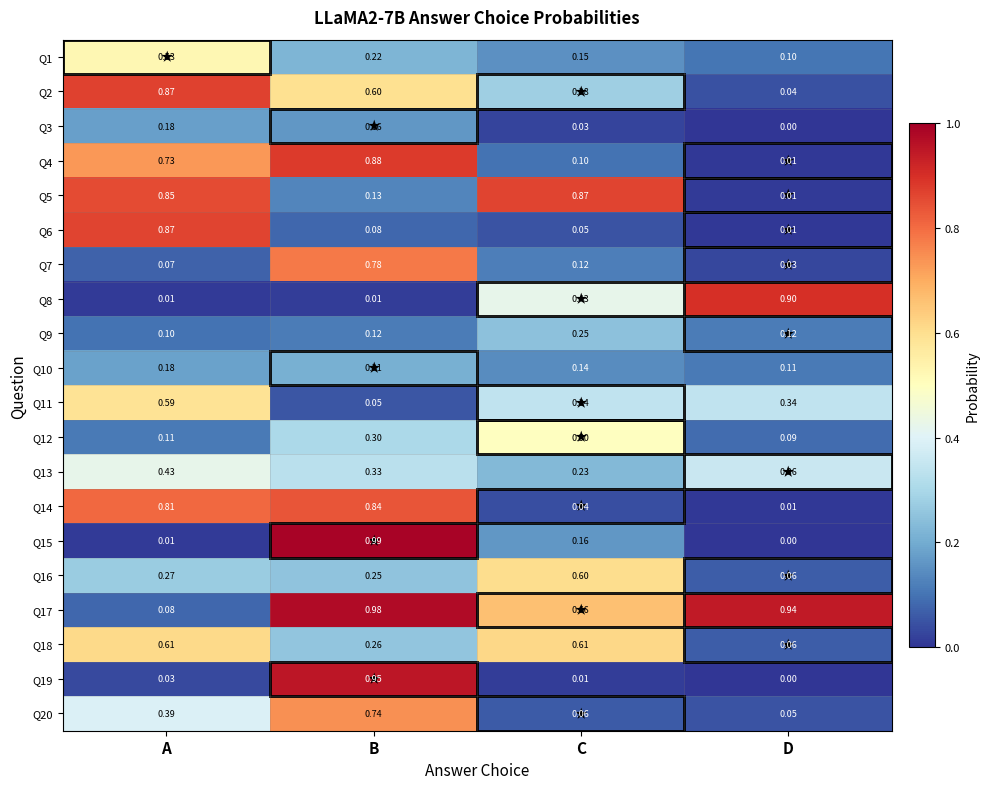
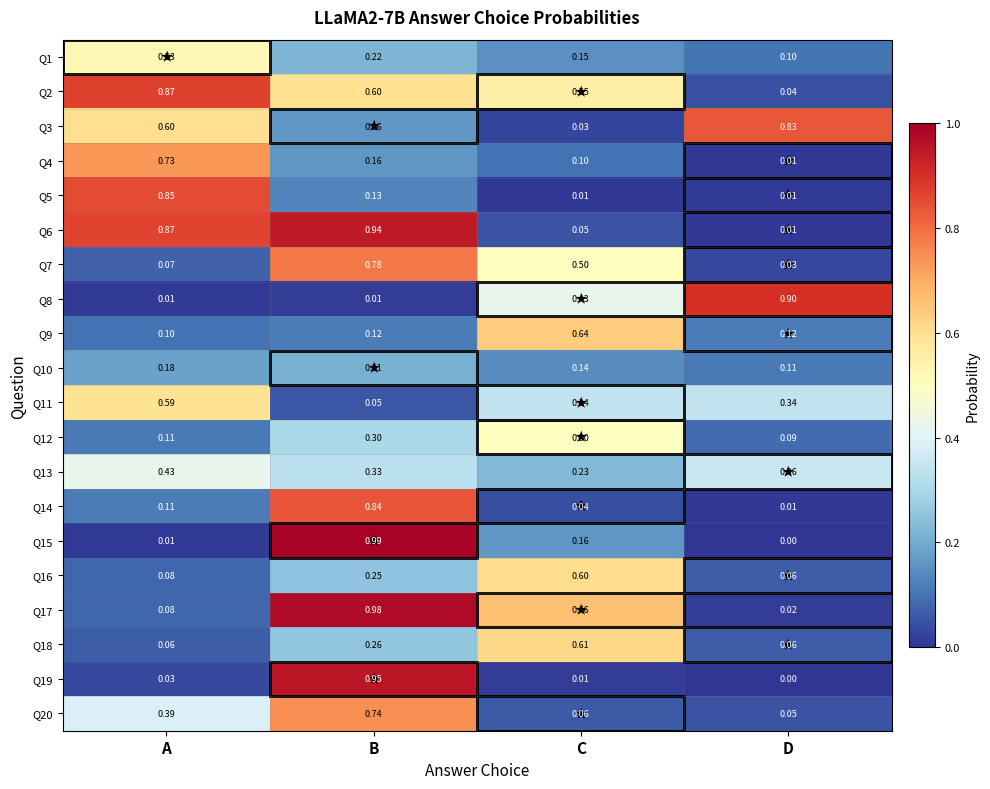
Q2, C: 0.28 -> 0.55
Q3, A: 0.18 -> 0.60
Q3, D: 0.00 -> 0.83
Q4, B: 0.88 -> 0.16
Q5, C: 0.87 -> 0.01
Q6, B: 0.08 -> 0.94
Q7, C: 0.12 -> 0.50
Q9, C: 0.25 -> 0.64
Q14, A: 0.81 -> 0.11
Q16, A: 0.27 -> 0.08
Q17, D: 0.94 -> 0.02
Q18, A: 0.61 -> 0.06
